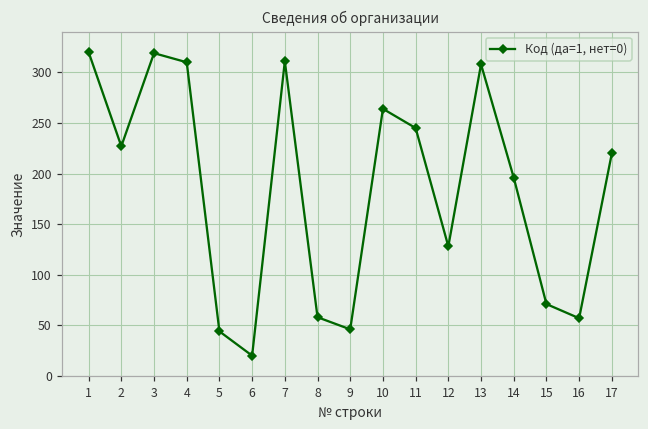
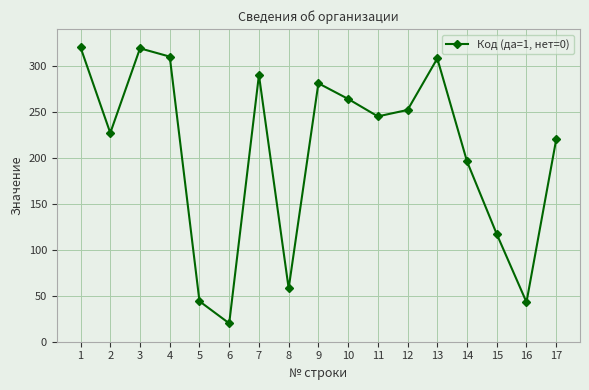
7: 310 -> 290
9: 50 -> 280
12: 130 -> 250
15: 70 -> 120
16: 60 -> 40
